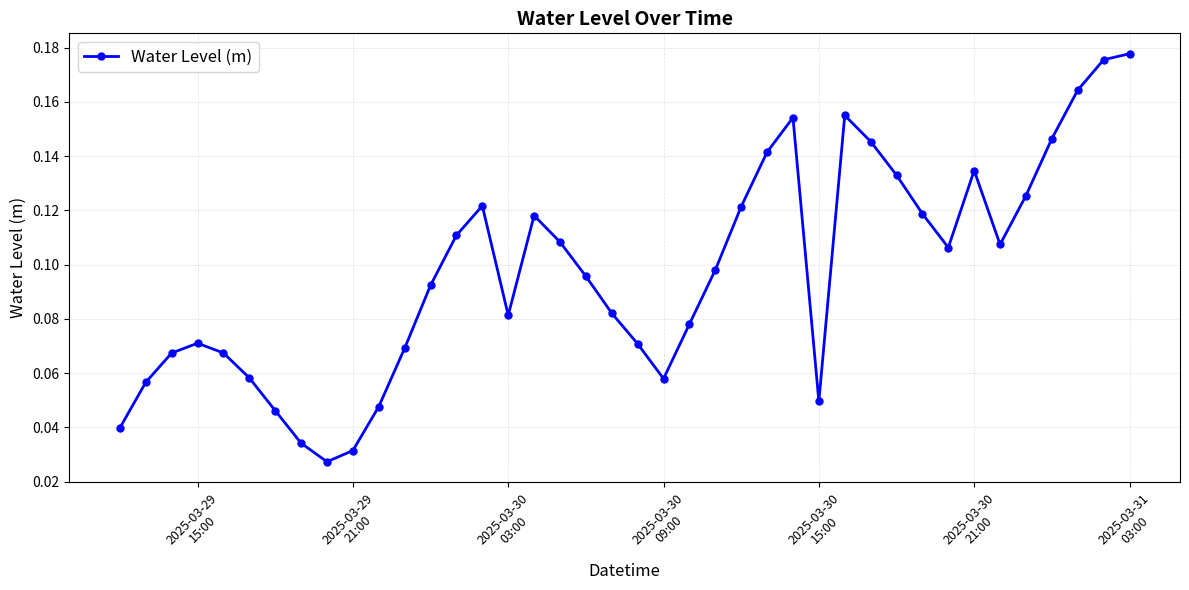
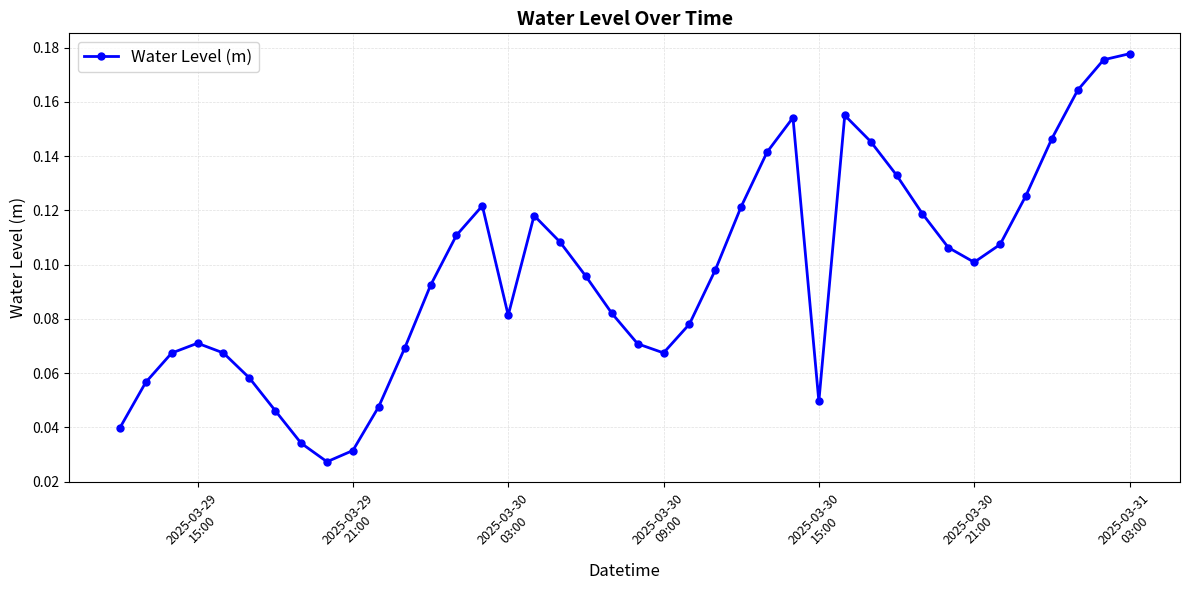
2025-03-30 09:00: 0.058 -> 0.067
2025-03-30 21:00: 0.135 -> 0.101
